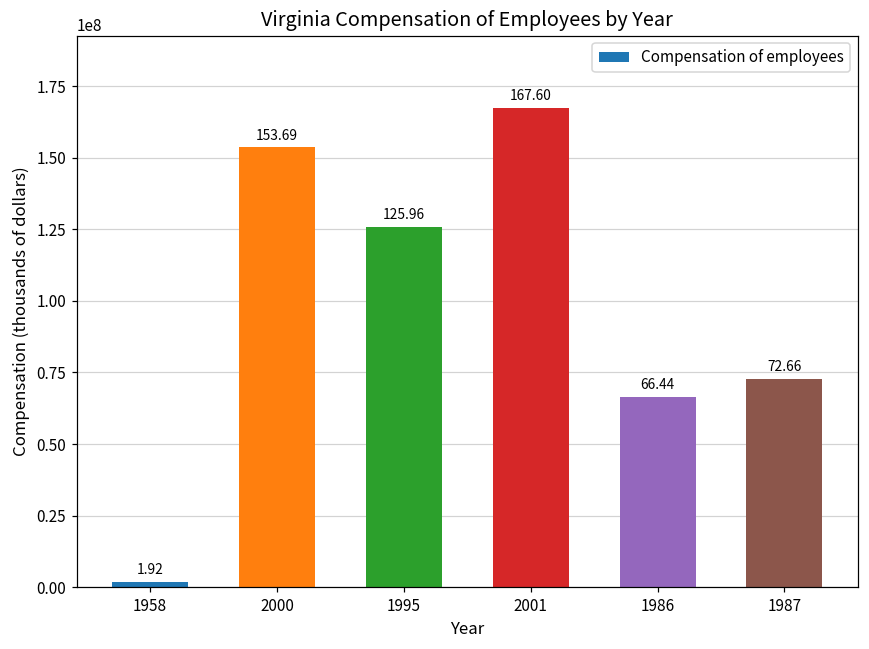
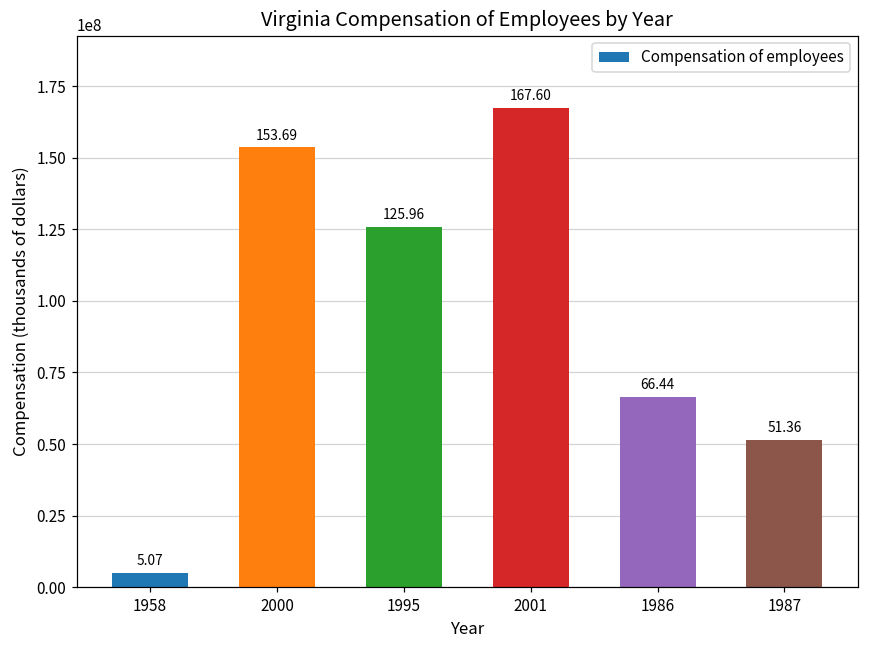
1958: 1.92 -> 5.07
1987: 72.66 -> 51.36
